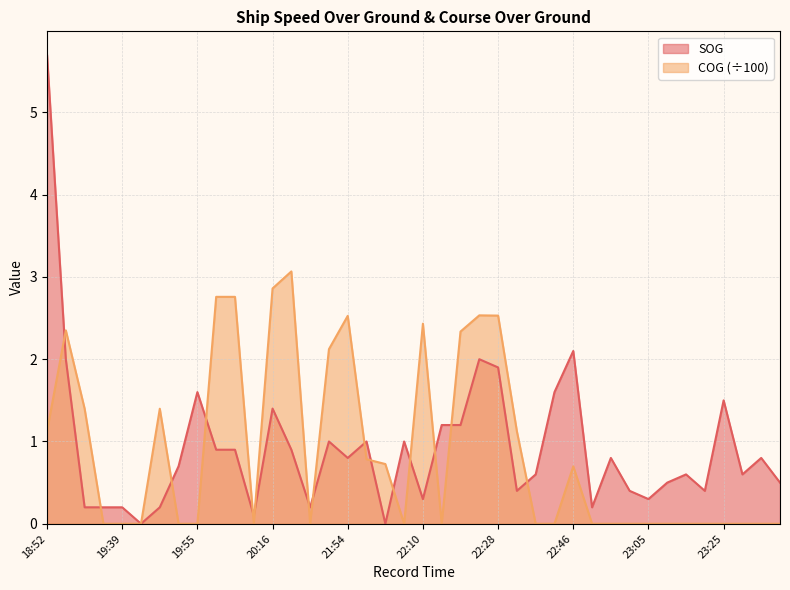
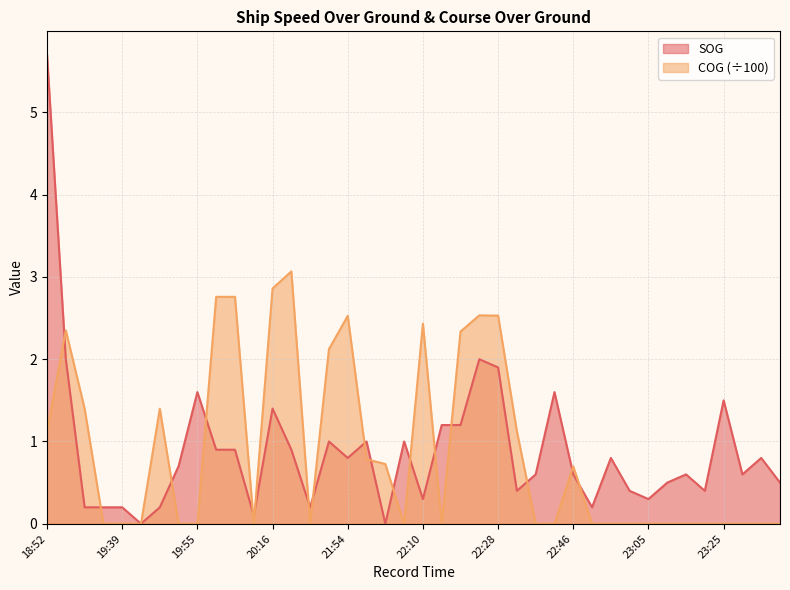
SOG, 22:46: 2.1 -> 0.6
